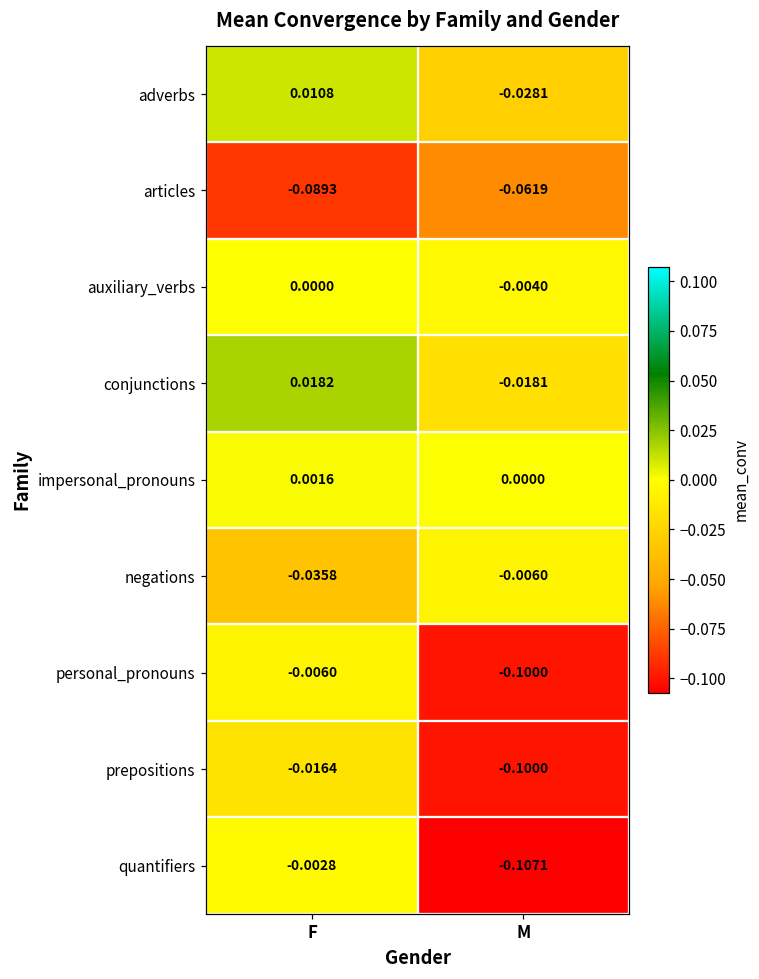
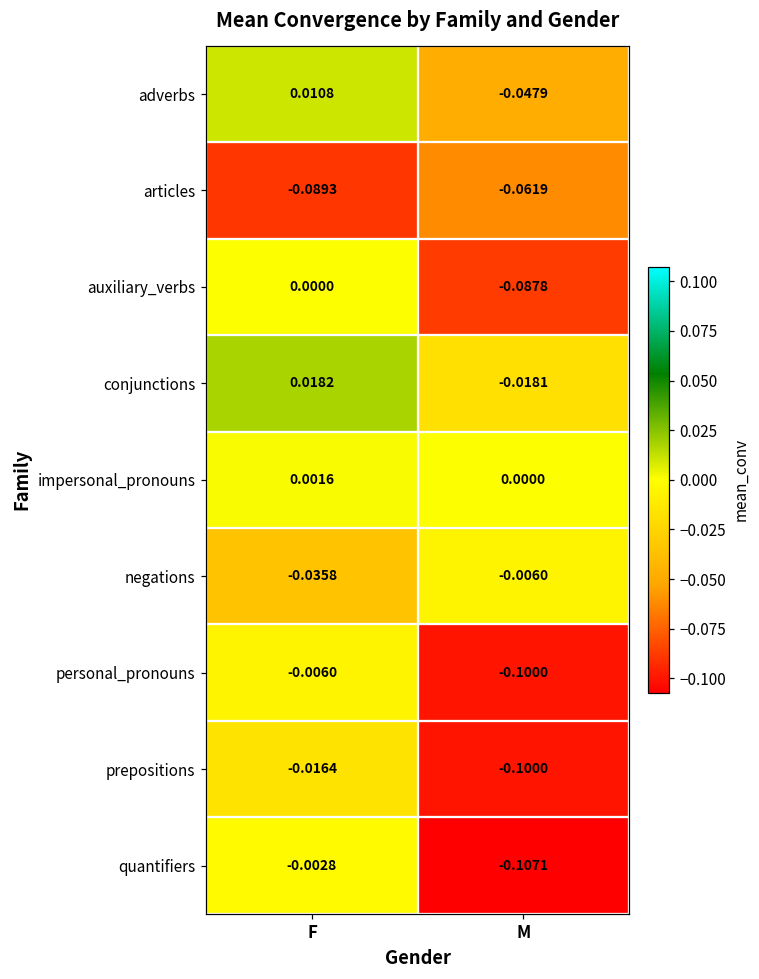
adverbs, M: -0.0281 -> -0.0479
auxiliary_verbs, M: -0.0040 -> -0.0878
